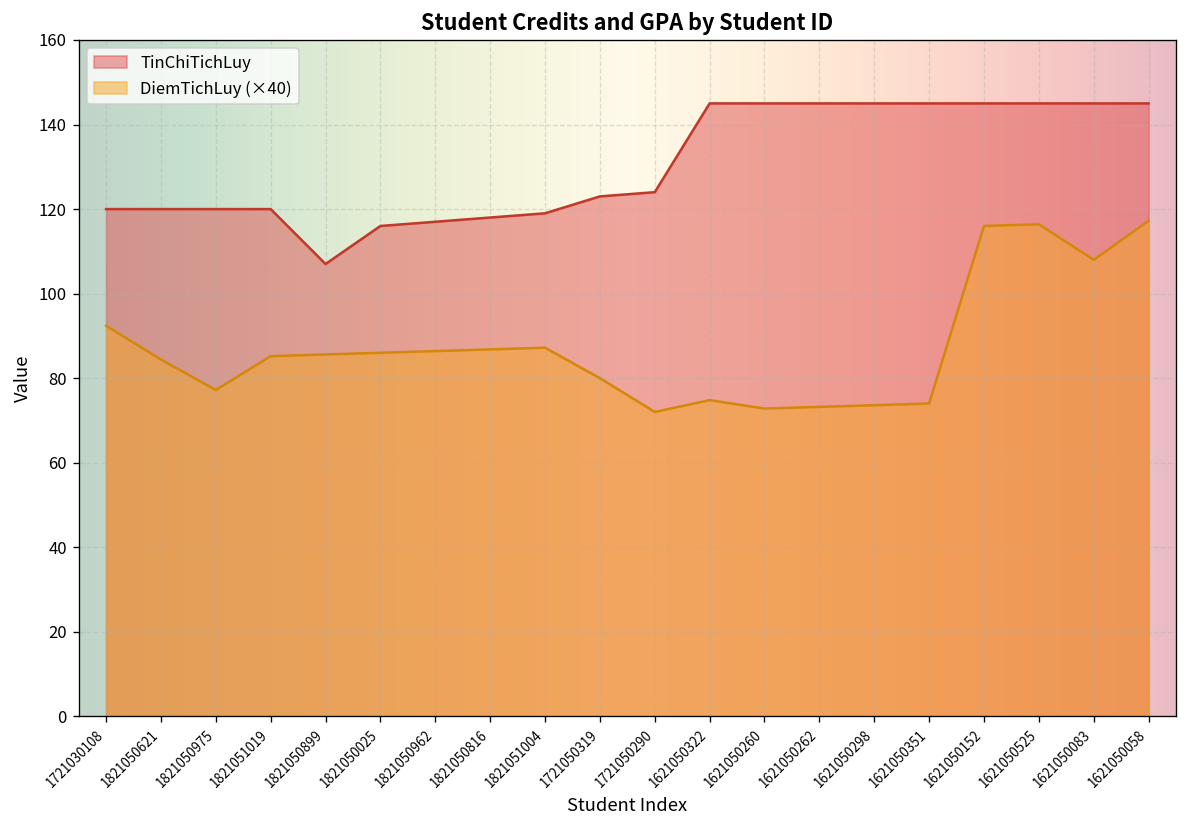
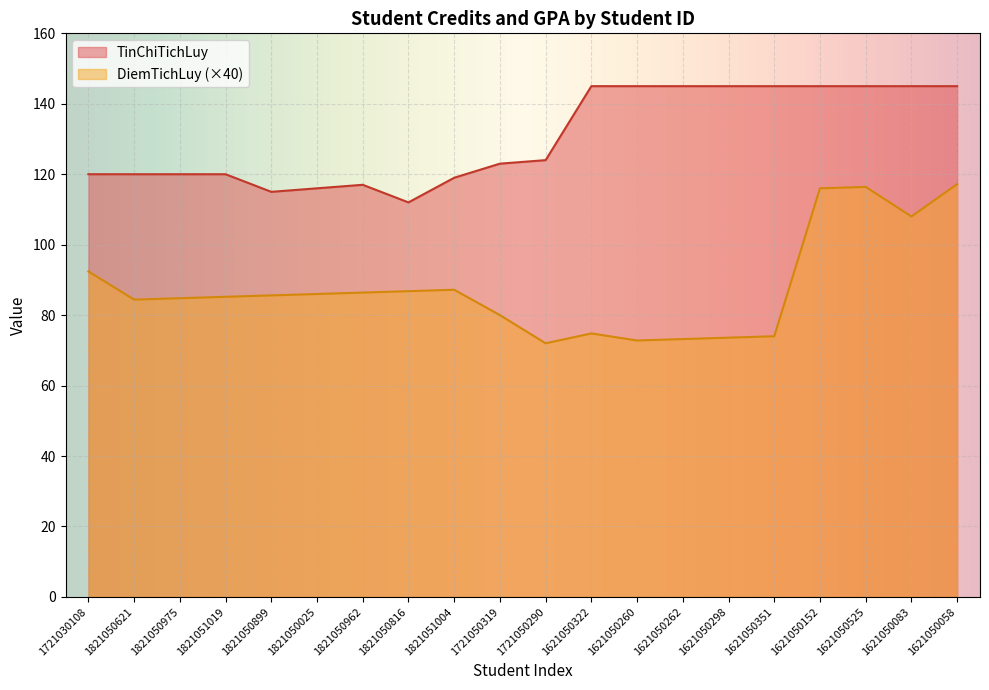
DiemTichLuy (×40), 1821050975: 77 -> 85
TinChiTichLuy, 1821050899: 107 -> 115
TinChiTichLuy, 1821050816: 118 -> 112
